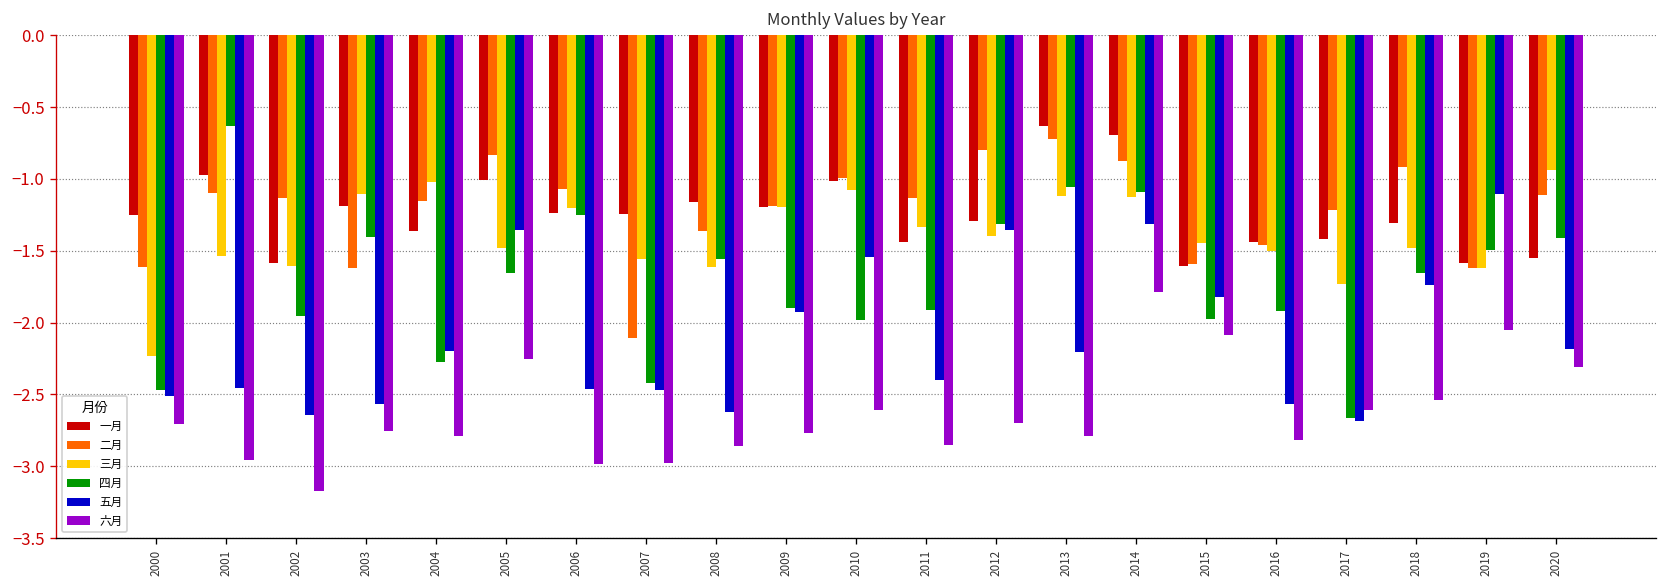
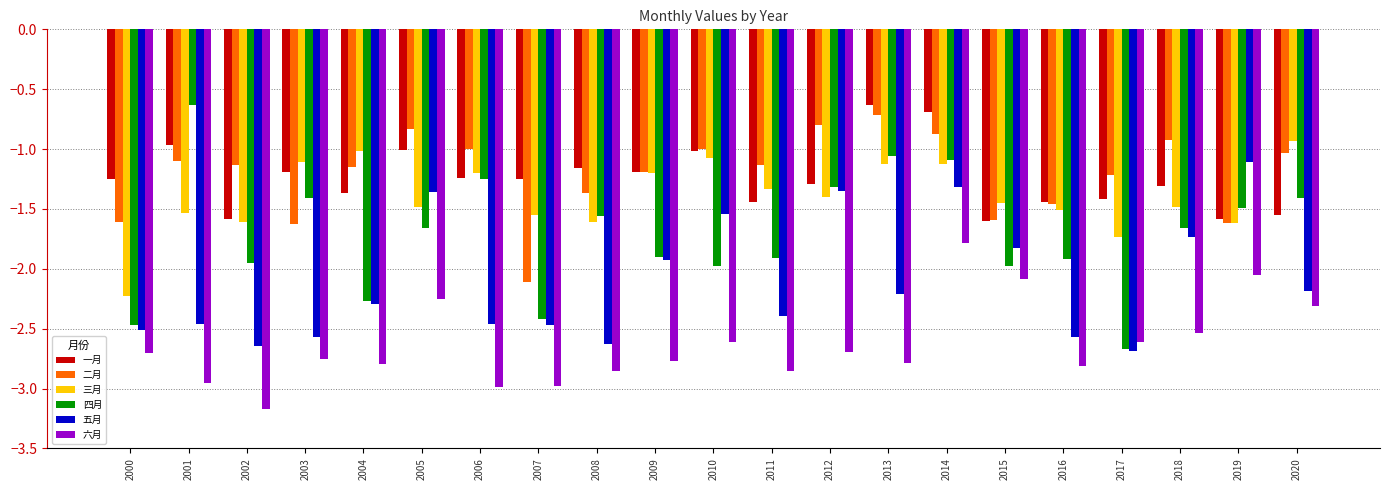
五月, 2004: -2.20 -> -2.29
二月, 2006: -1.07 -> -1.00
二月, 2020: -1.11 -> -1.03
